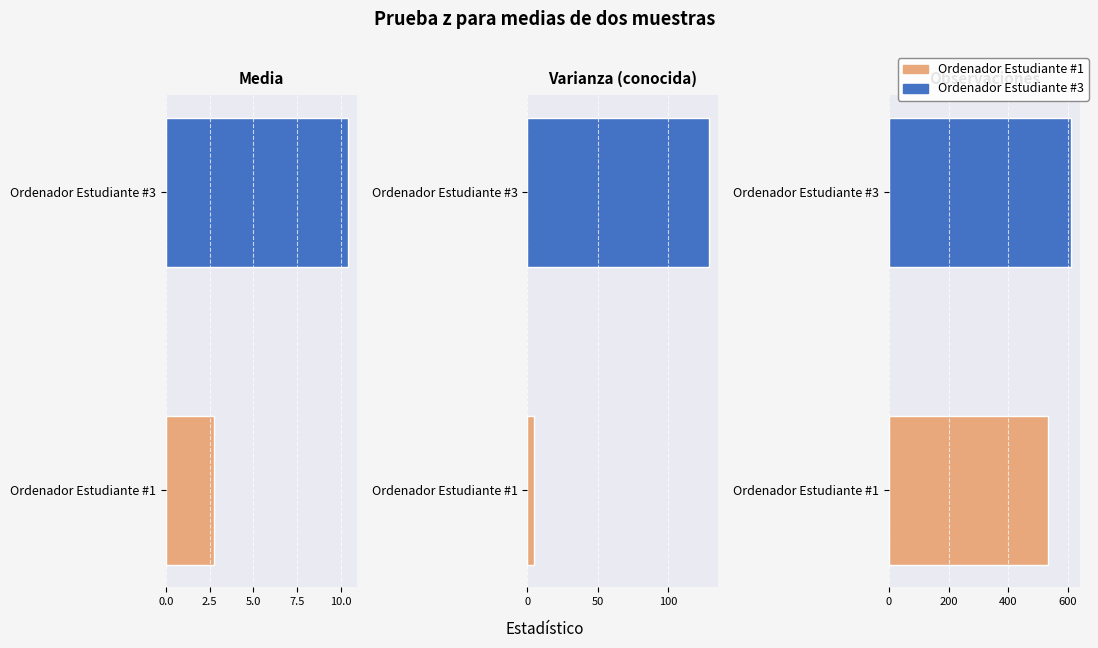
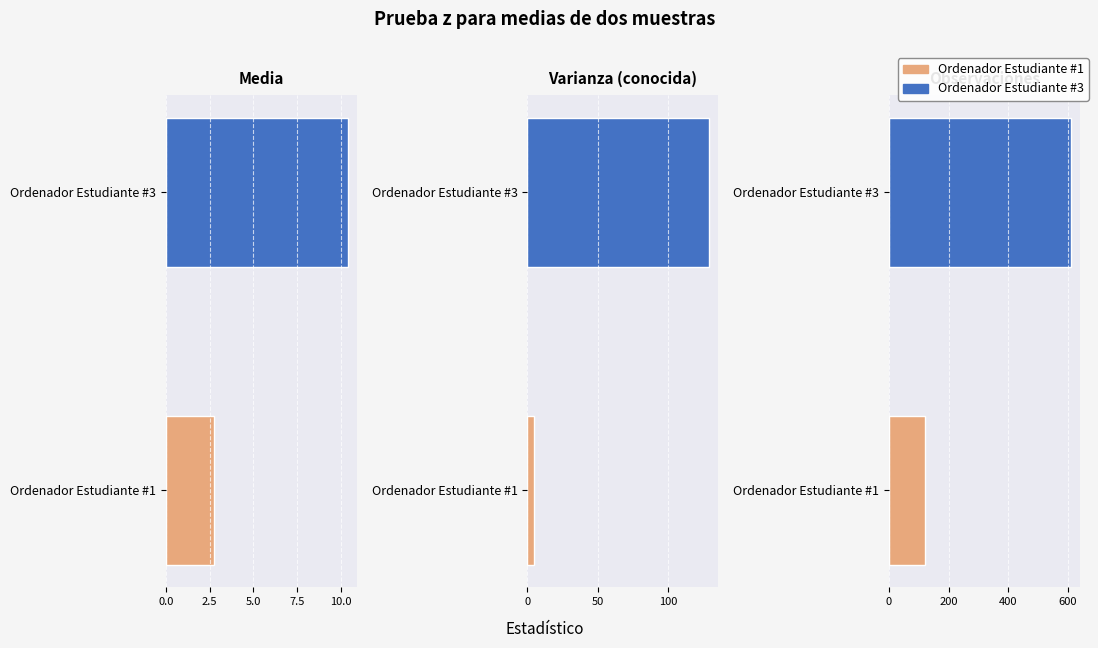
Observaciones, Ordenador Estudiante #1: 530 -> 120
